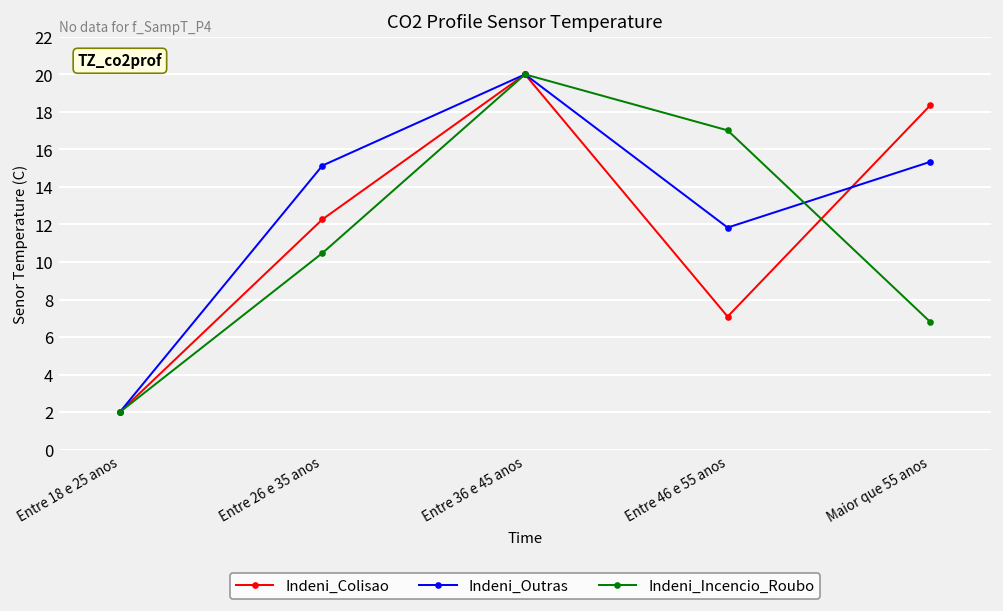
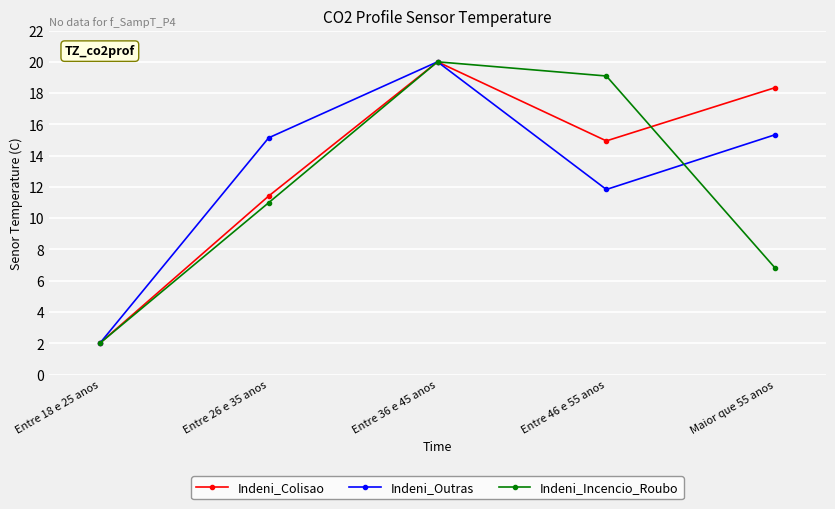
Indeni_Colisao, Entre 26 e 35 anos: 12.3 -> 11.4
Indeni_Incencio_Roubo, Entre 26 e 35 anos: 10.5 -> 11.0
Indeni_Colisao, Entre 46 e 55 anos: 7.1 -> 14.9
Indeni_Incencio_Roubo, Entre 46 e 55 anos: 17.0 -> 19.1
